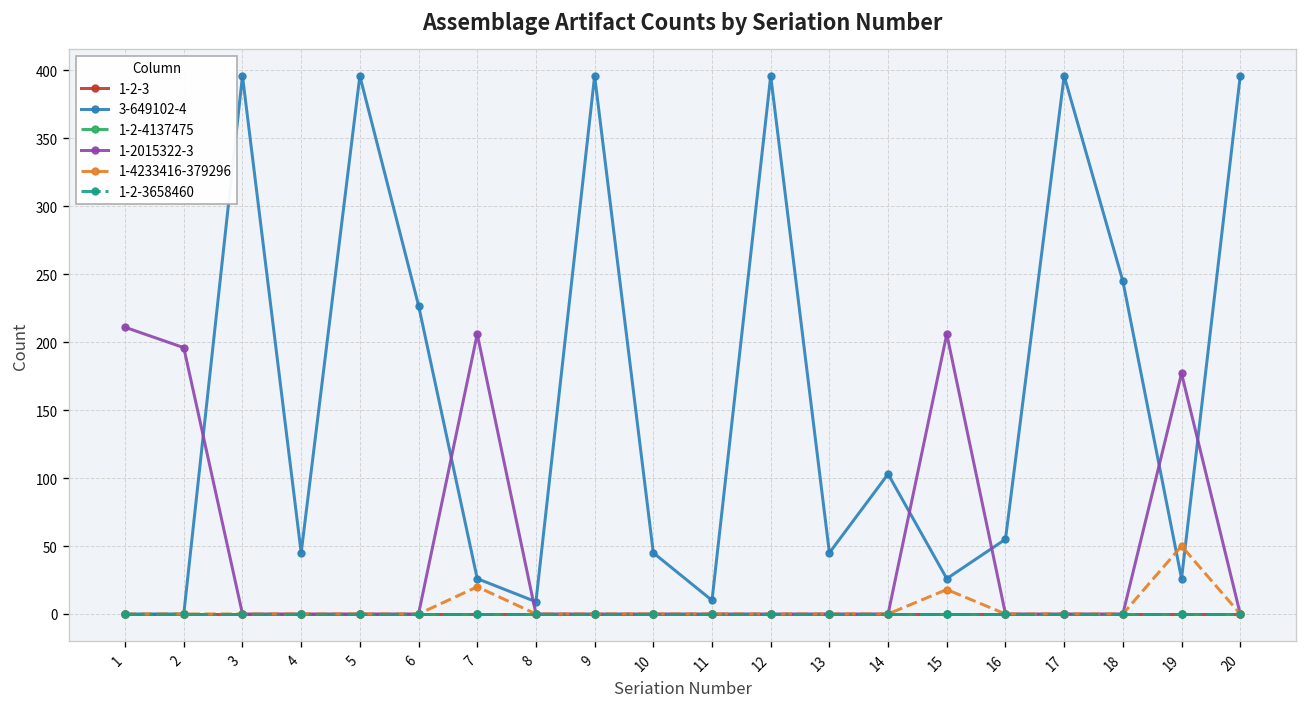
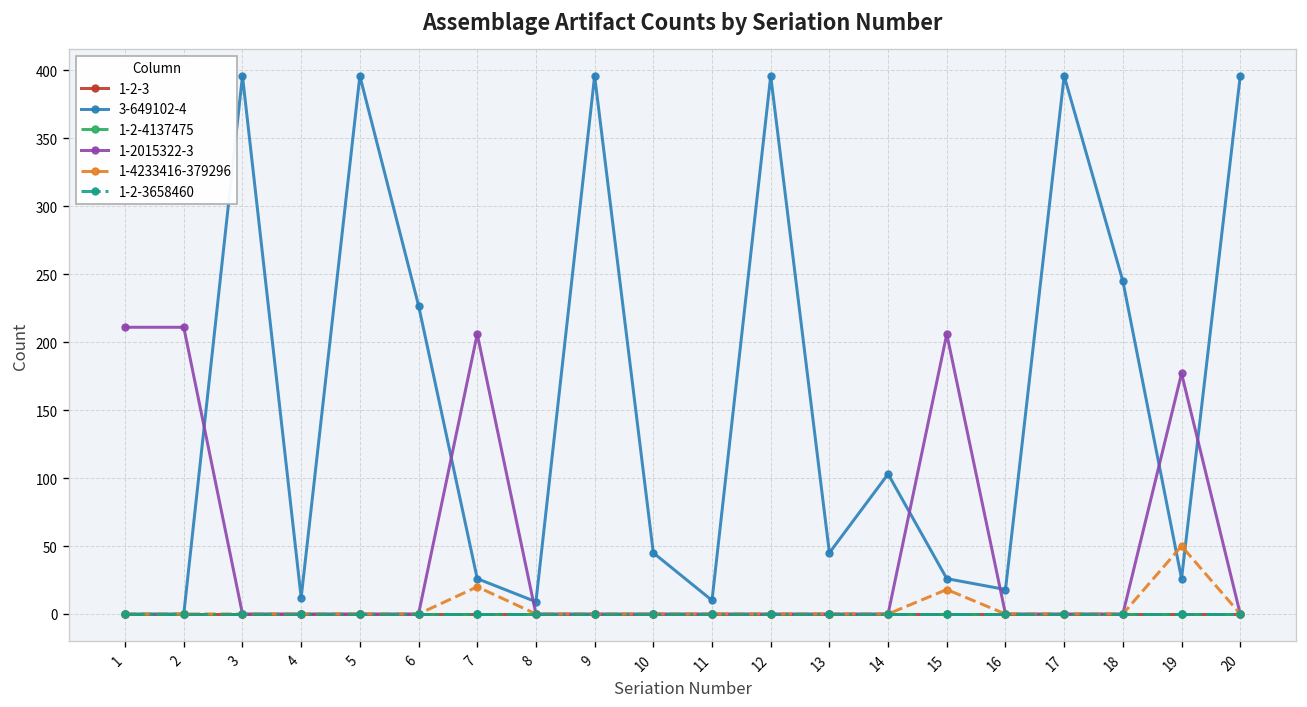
1-2015322-3, 2: 196 -> 211
3-649102-4, 4: 45 -> 12
3-649102-4, 16: 55 -> 18
